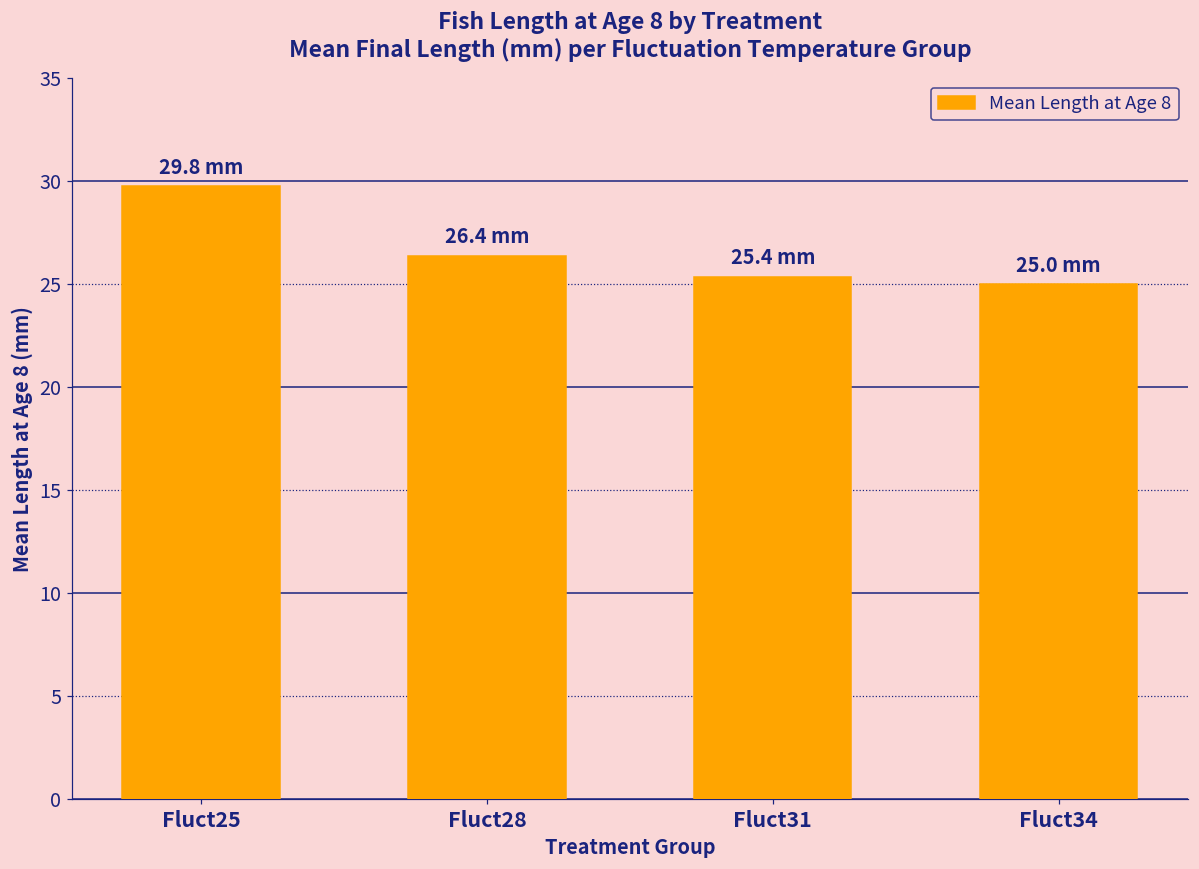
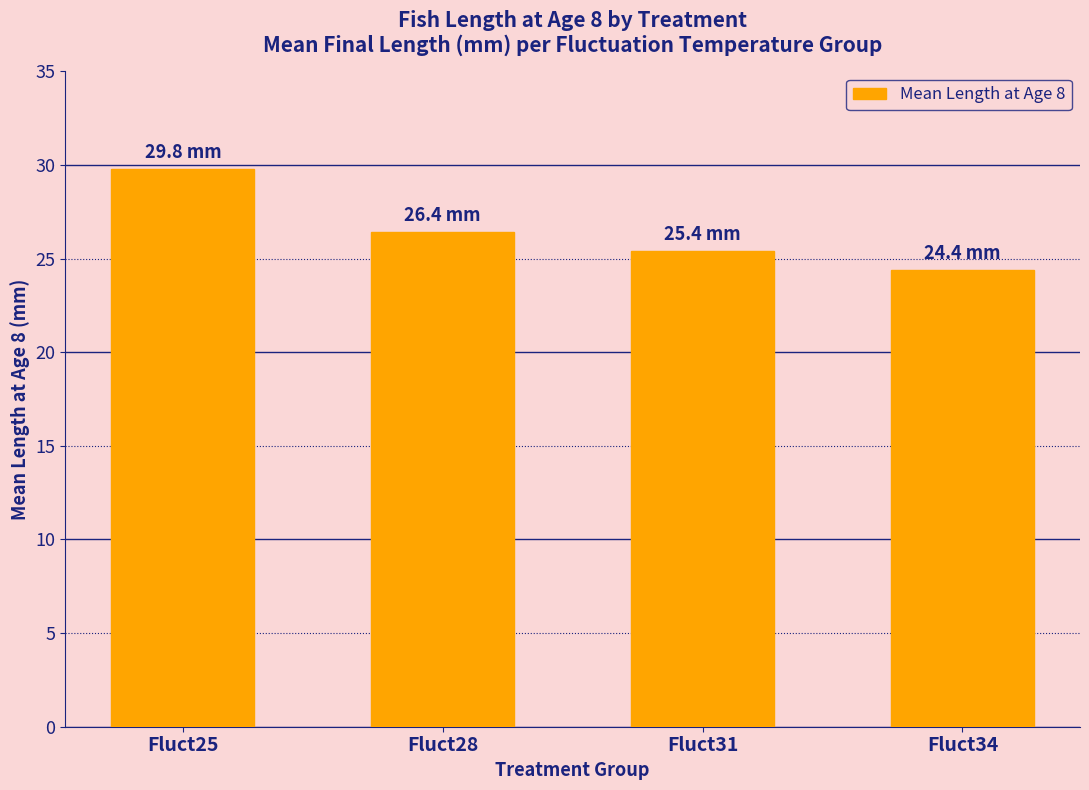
Fluct34: 25.0 -> 24.4
